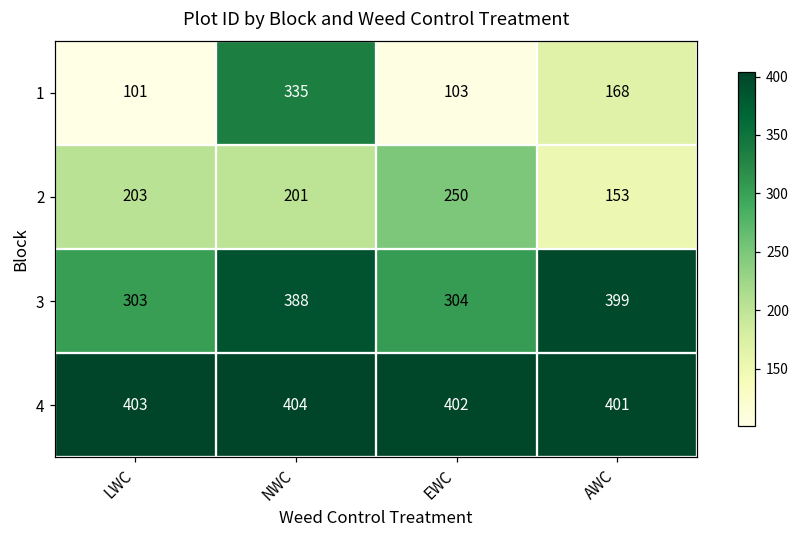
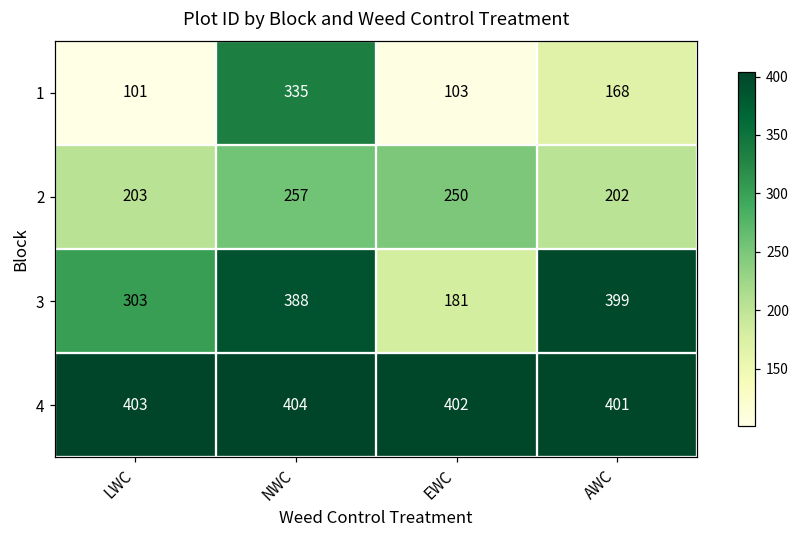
2, NWC: 201 -> 257
2, AWC: 153 -> 202
3, EWC: 304 -> 181
